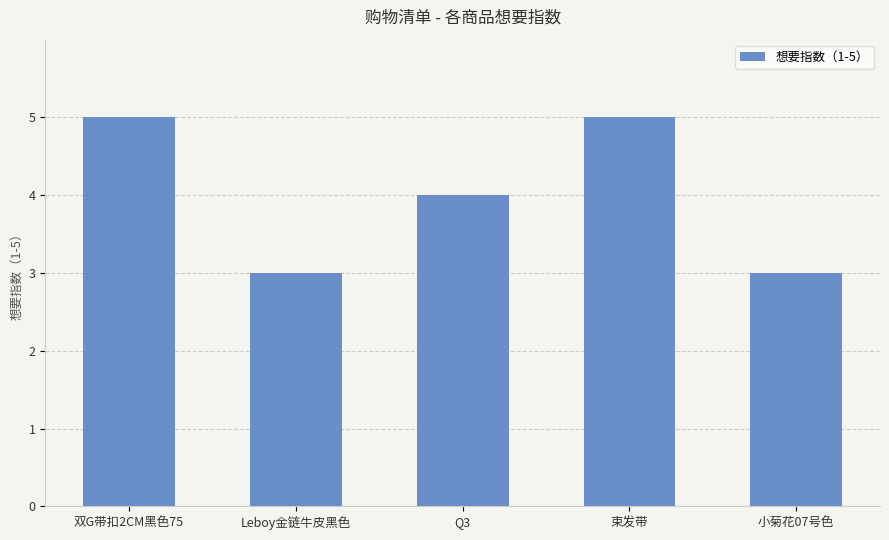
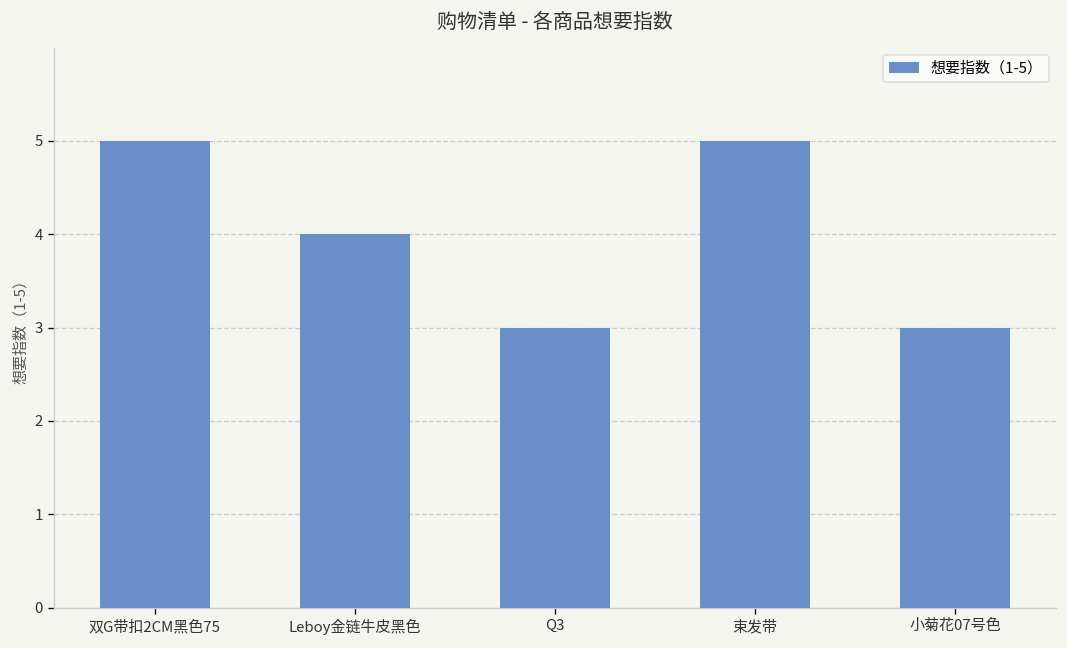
Leboy金链牛皮黑色: 3 -> 4
Q3: 4 -> 3
